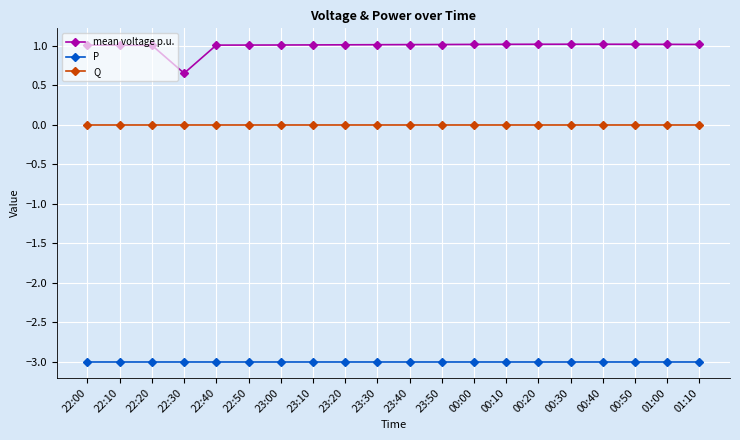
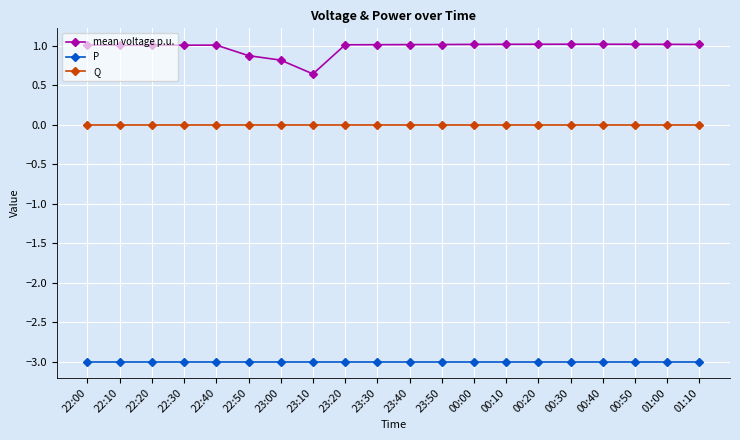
mean voltage p.u., 22:30: 0.7 -> 1.0
mean voltage p.u., 22:50: 1.0 -> 0.9
mean voltage p.u., 23:00: 1.0 -> 0.8
mean voltage p.u., 23:10: 1.0 -> 0.6
